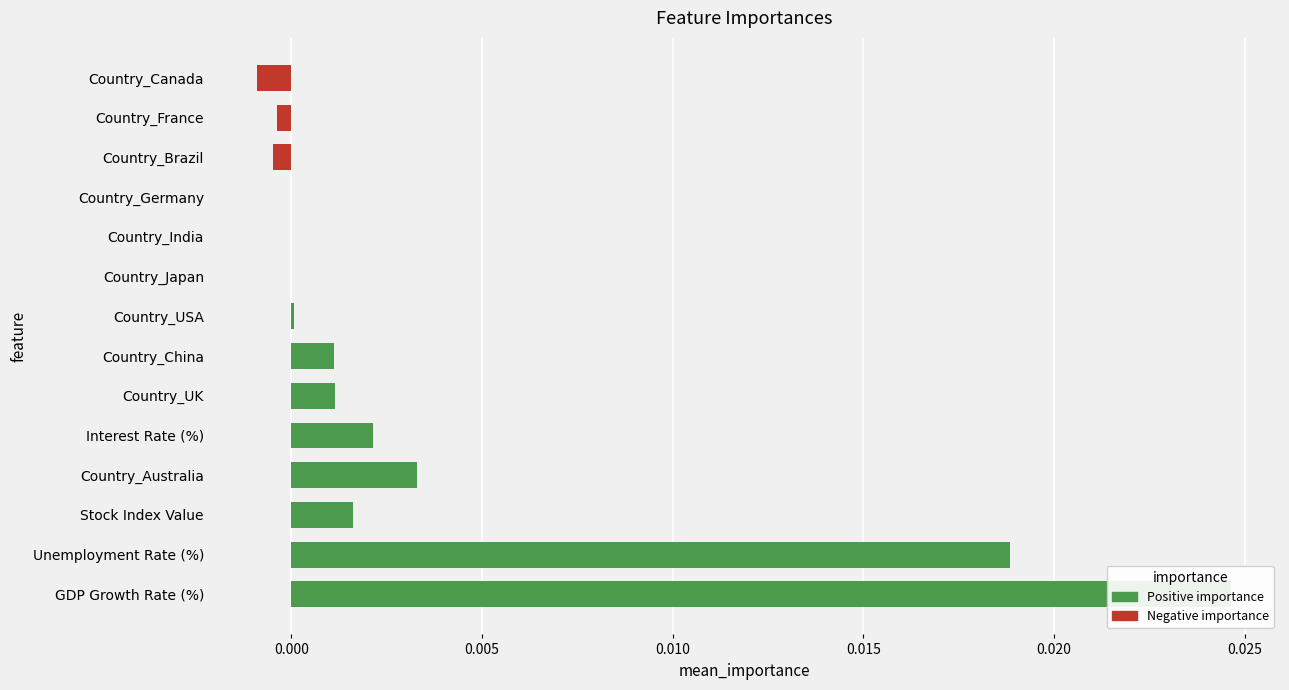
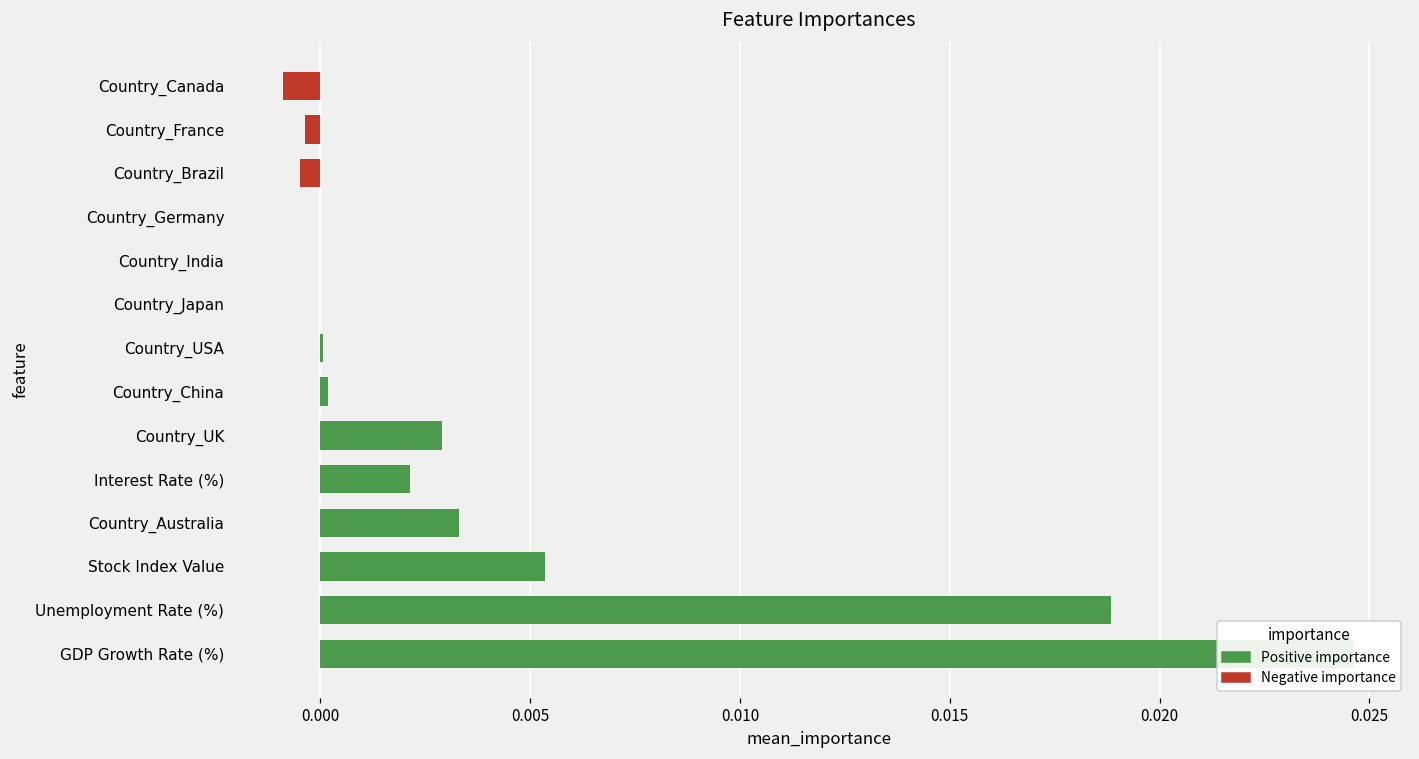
Country_China: 0.0011 -> 0.0002
Country_UK: 0.0011 -> 0.0029
Stock Index Value: 0.0016 -> 0.0053
